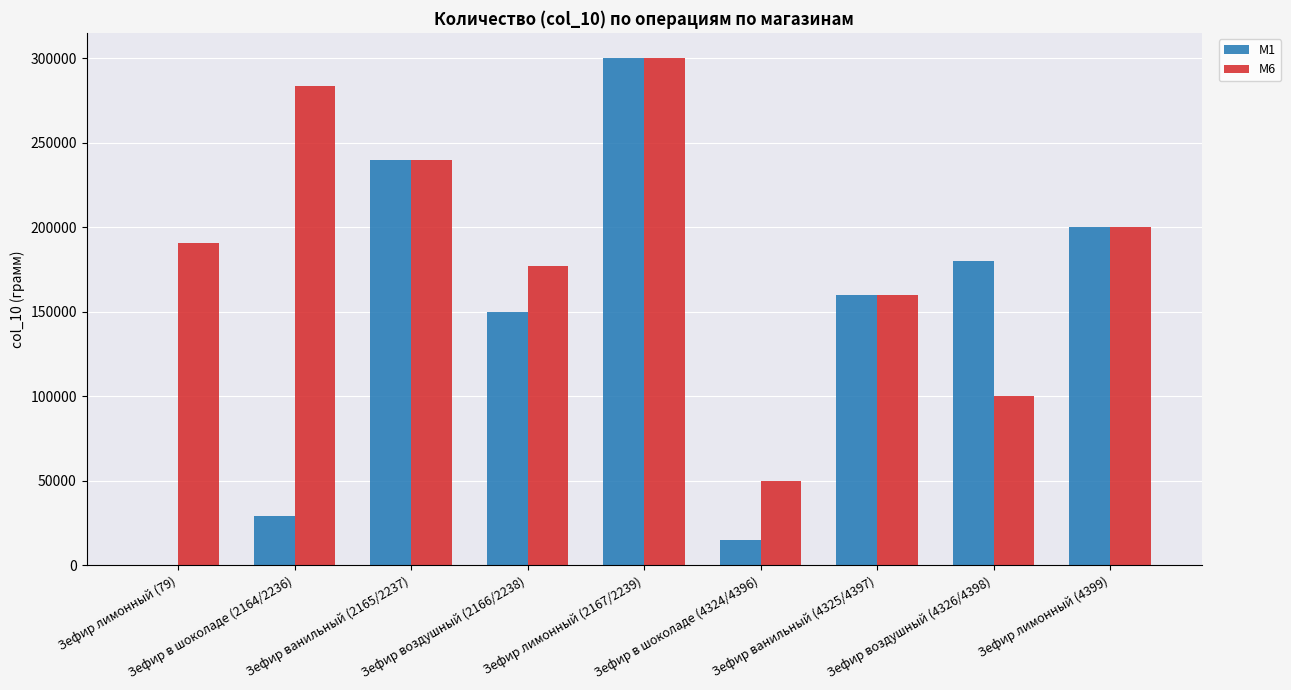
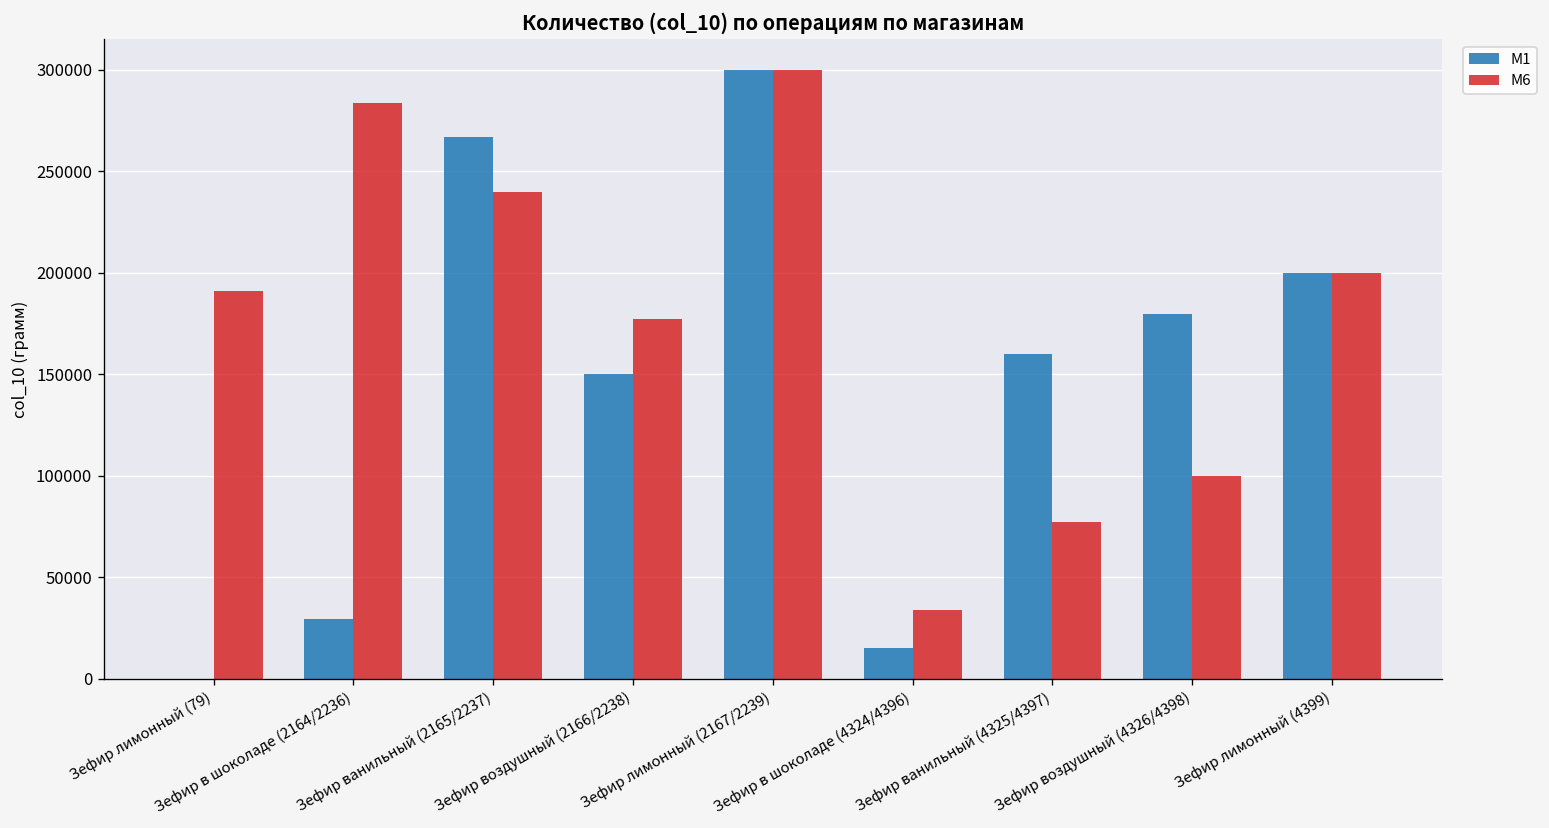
M1, Зефир ванильный (2165/2237): 240000 -> 267000
M6, Зефир в шоколаде (4324/4396): 50000 -> 34000
M6, Зефир ванильный (4325/4397): 160000 -> 77000
